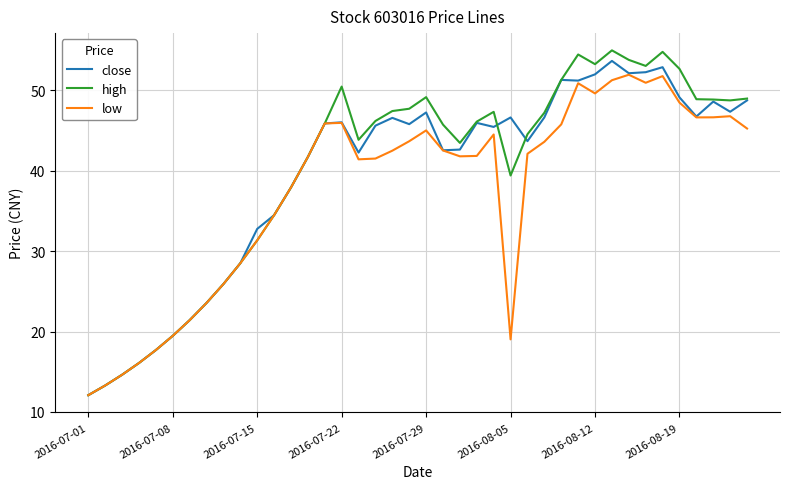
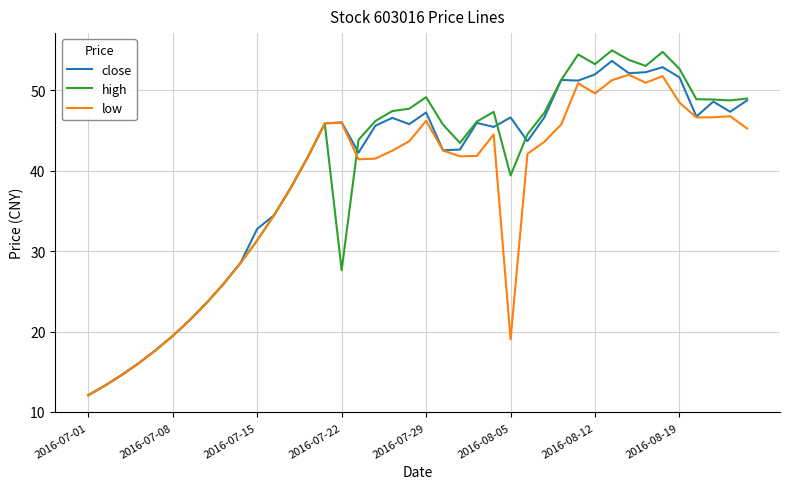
high, 2016-07-22: 50 -> 28
low, 2016-07-29: 45 -> 46
close, 2016-08-19: 49 -> 52
